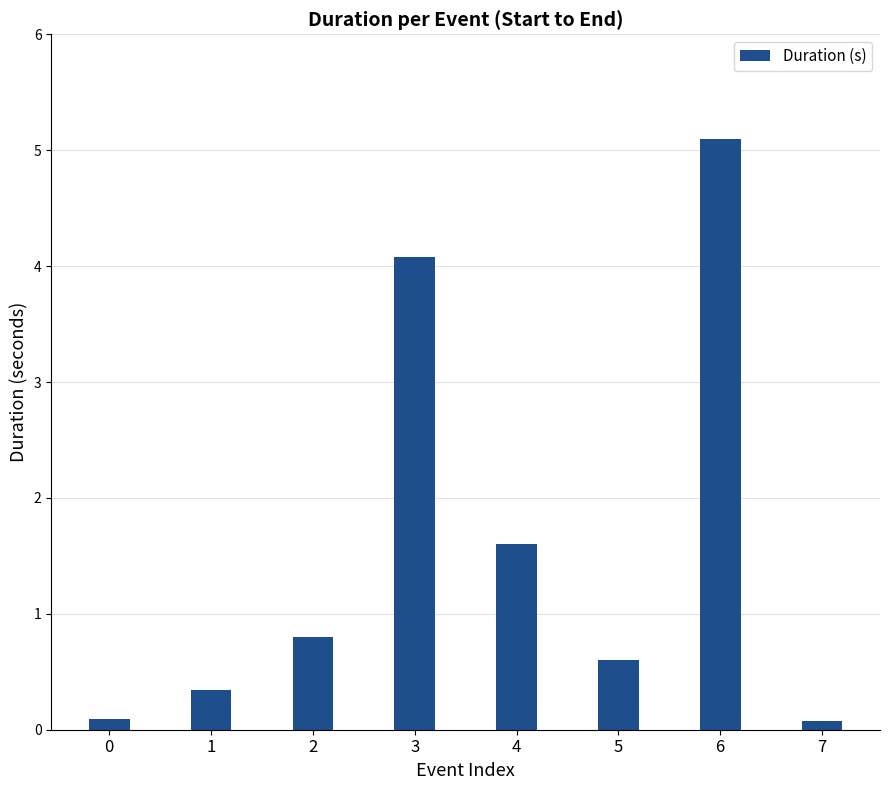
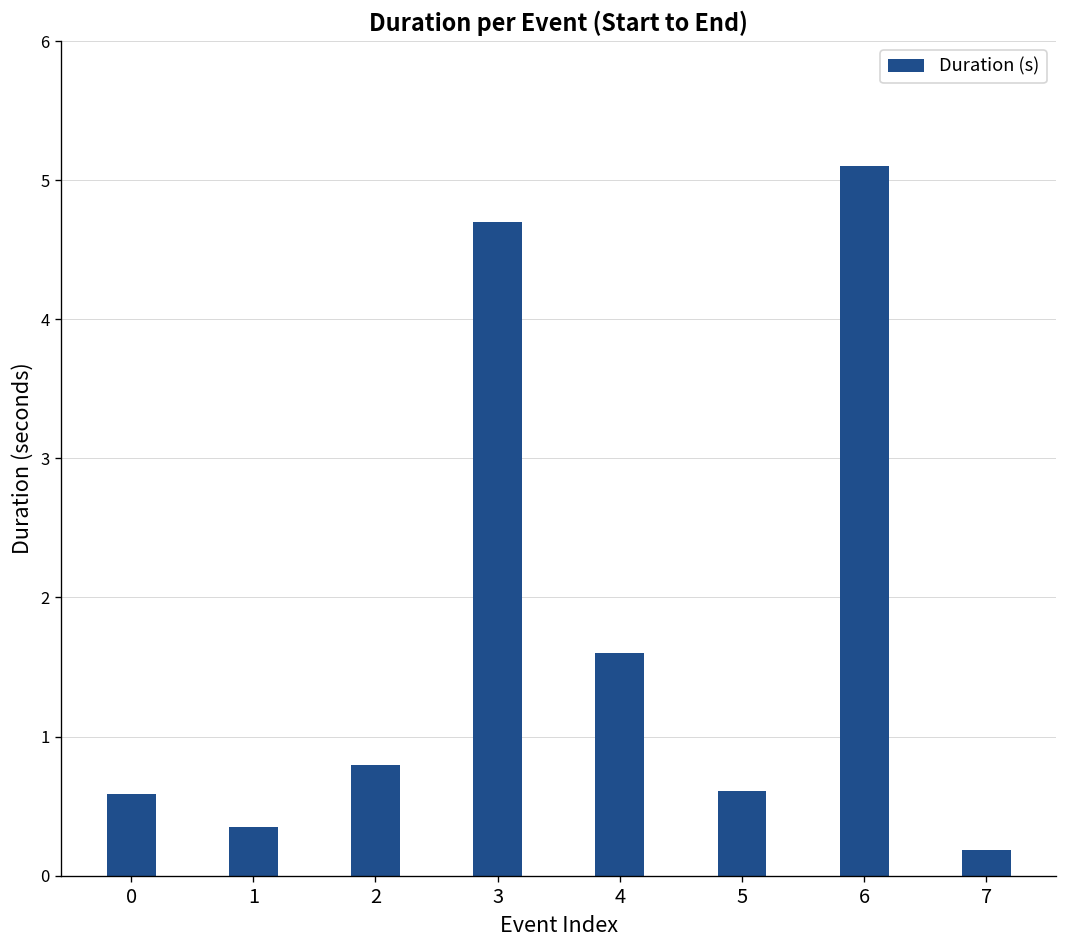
0: 0.09 -> 0.58
3: 4.08 -> 4.70
7: 0.07 -> 0.18
